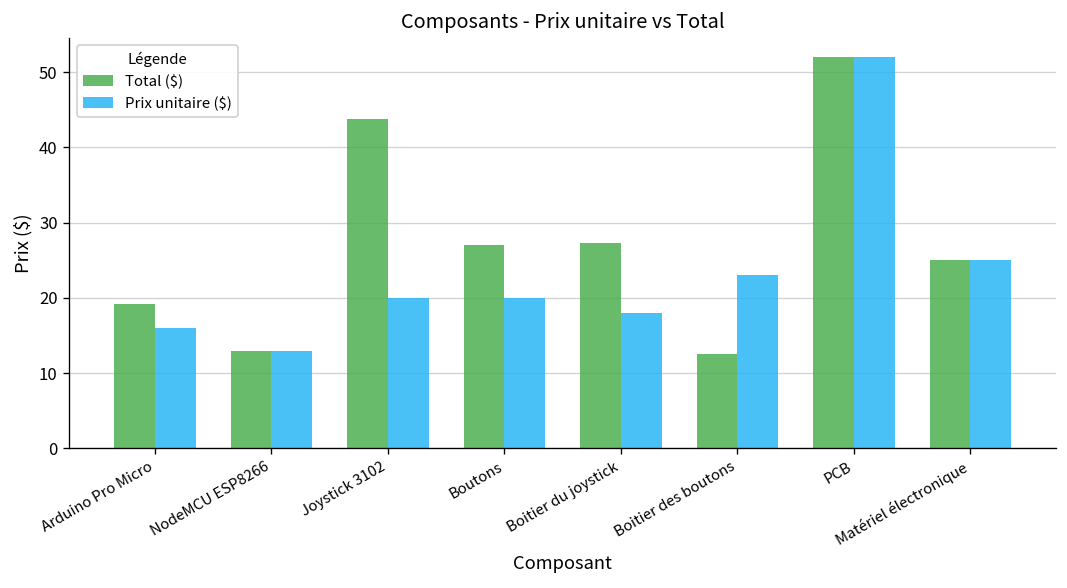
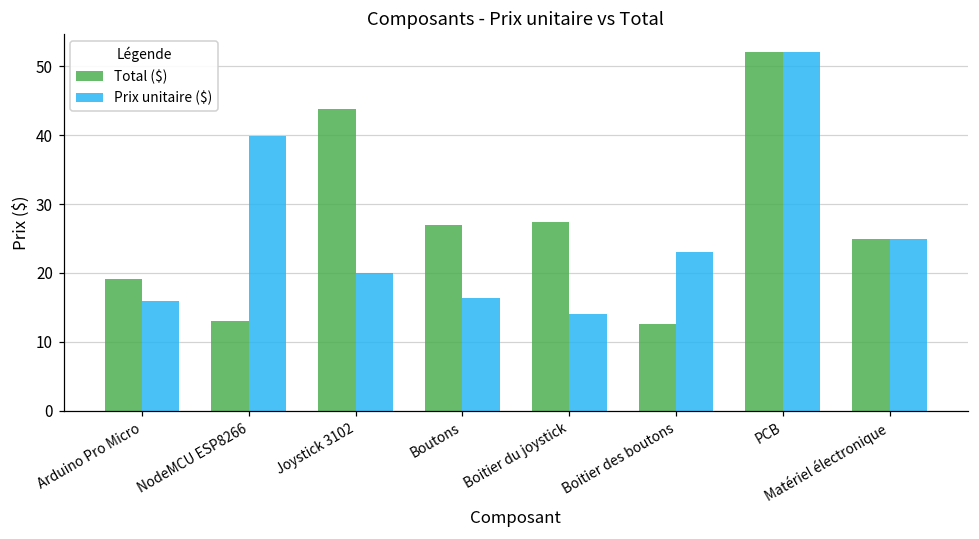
Prix unitaire ($), NodeMCU ESP8266: 13 -> 40
Prix unitaire ($), Boutons: 20 -> 16
Prix unitaire ($), Boitier du joystick: 18 -> 14
